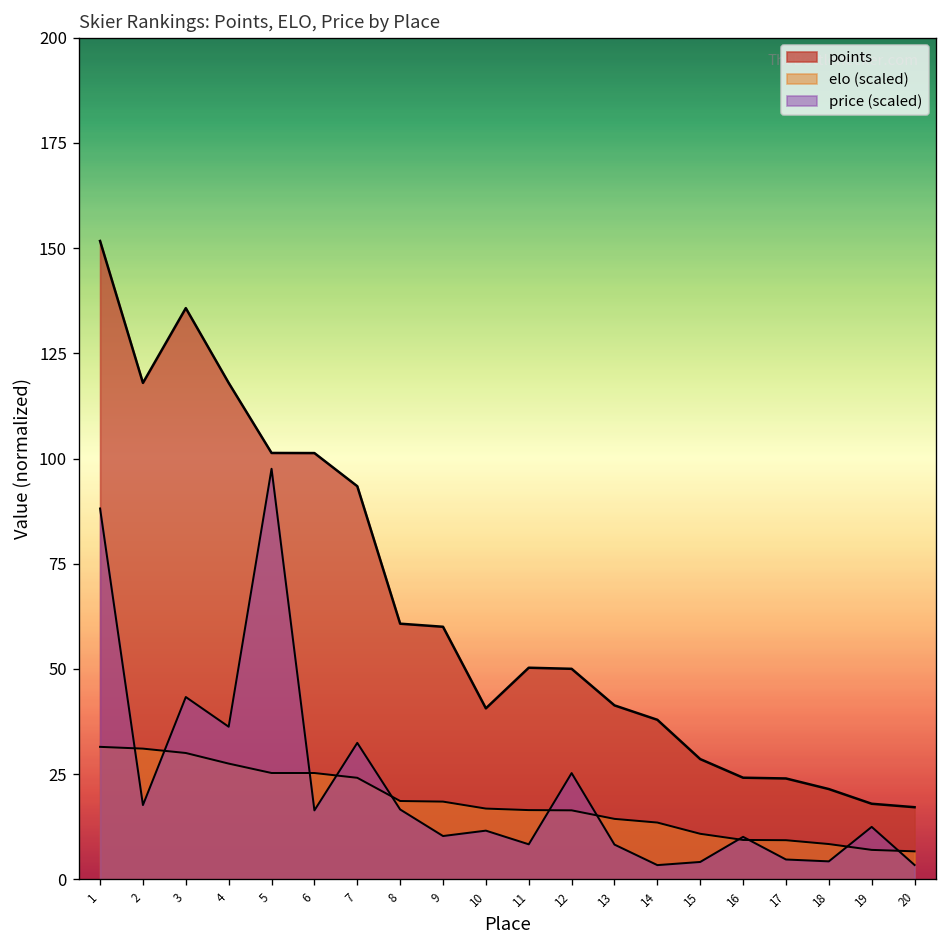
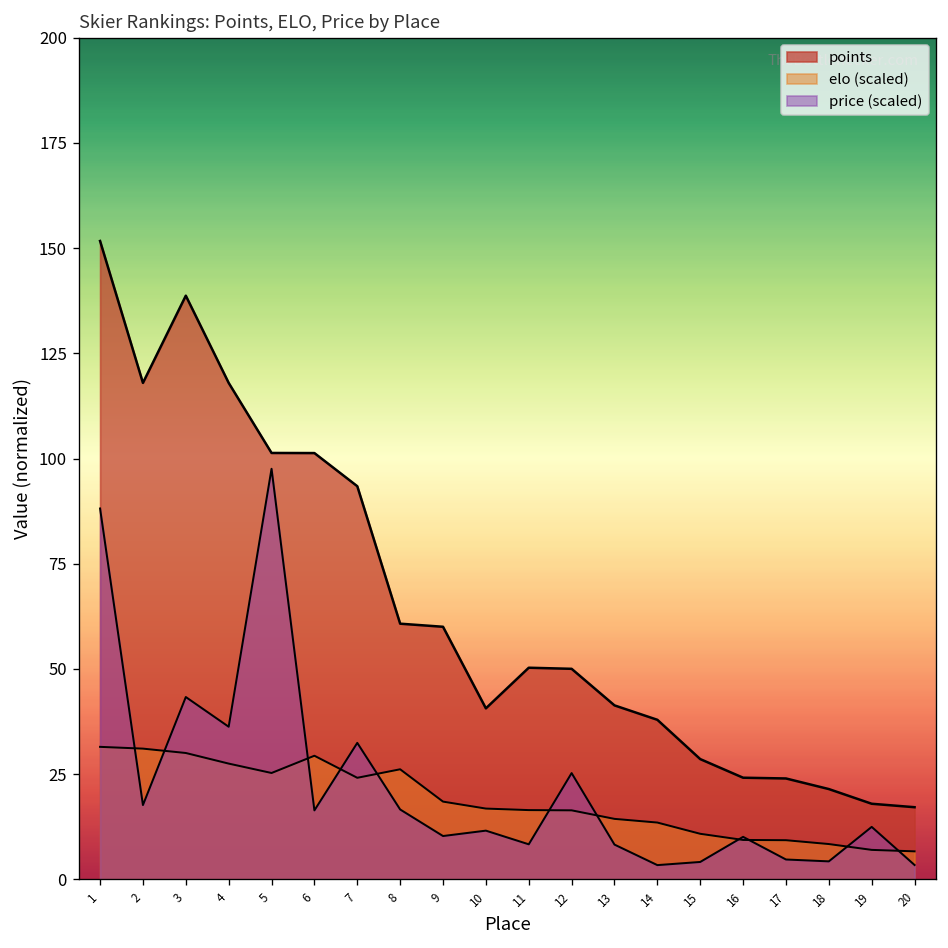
points, 3: 136 -> 139
elo (scaled), 6: 25 -> 29
elo (scaled), 8: 19 -> 26
